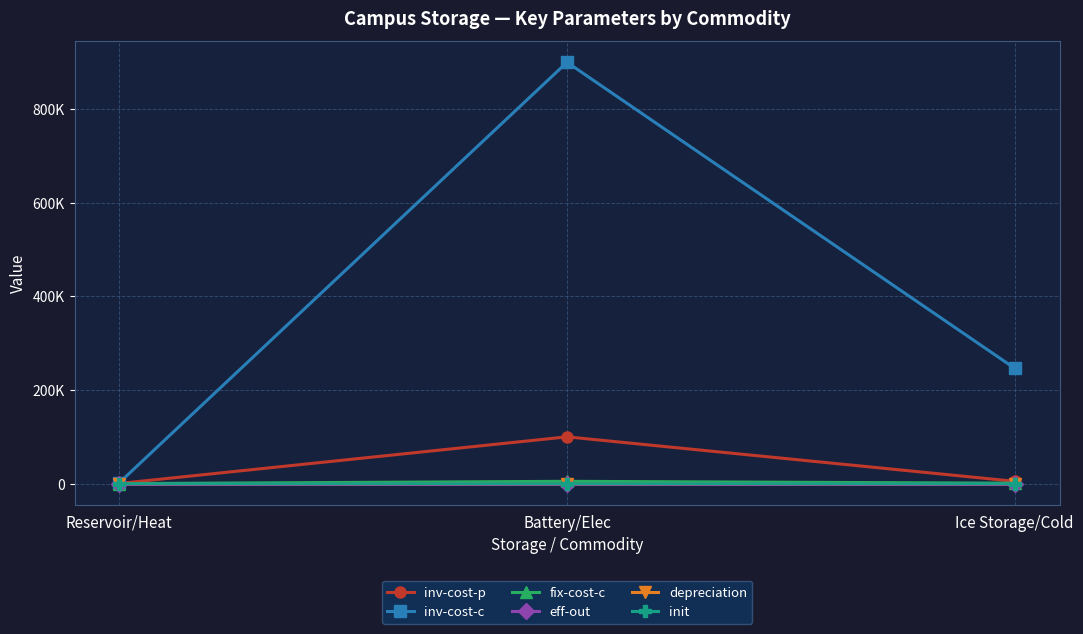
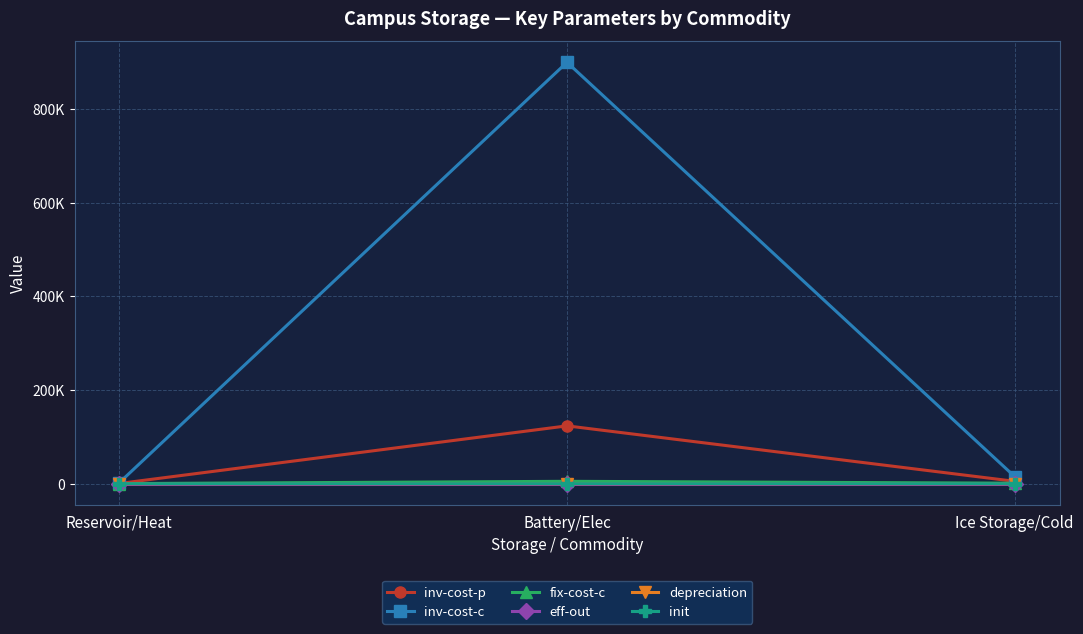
inv-cost-p, Battery/Elec: 100000 -> 120000
inv-cost-c, Ice Storage/Cold: 250000 -> 20000
